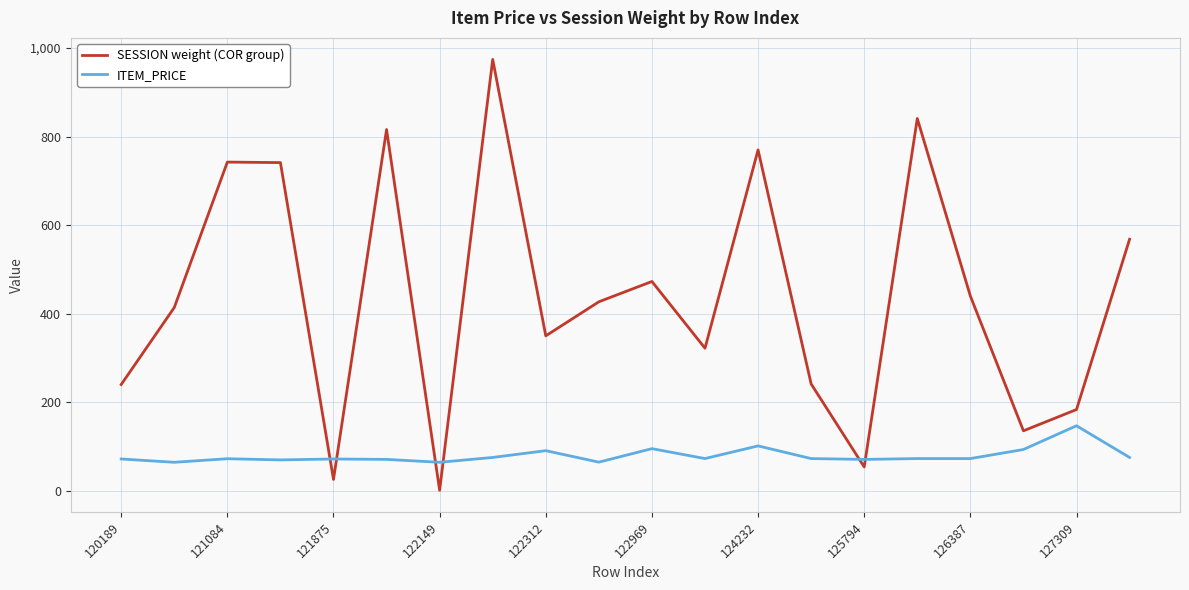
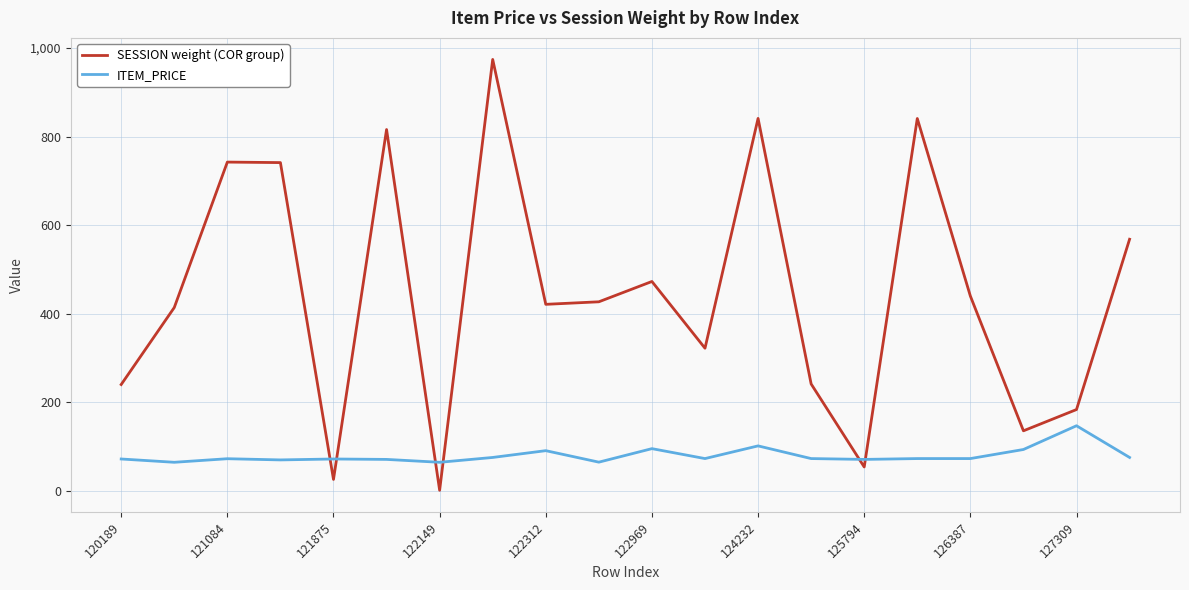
SESSION weight (COR group), 122312: 350 -> 420
SESSION weight (COR group), 124232: 770 -> 840
